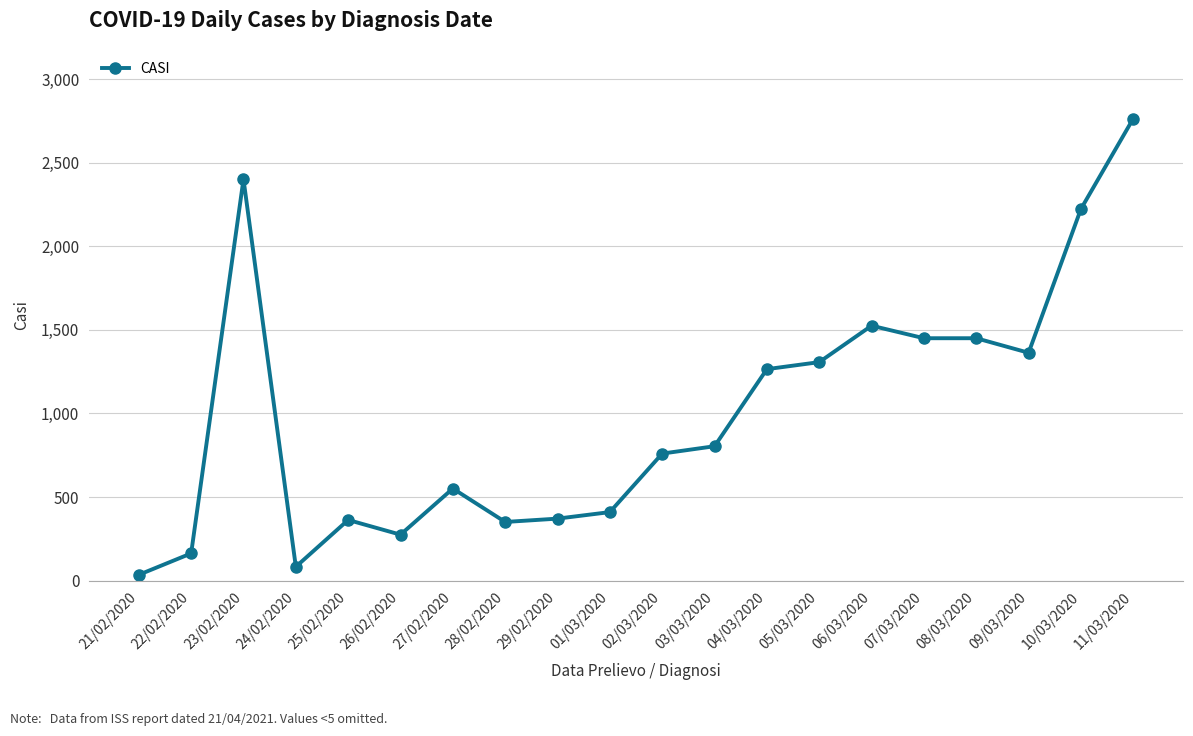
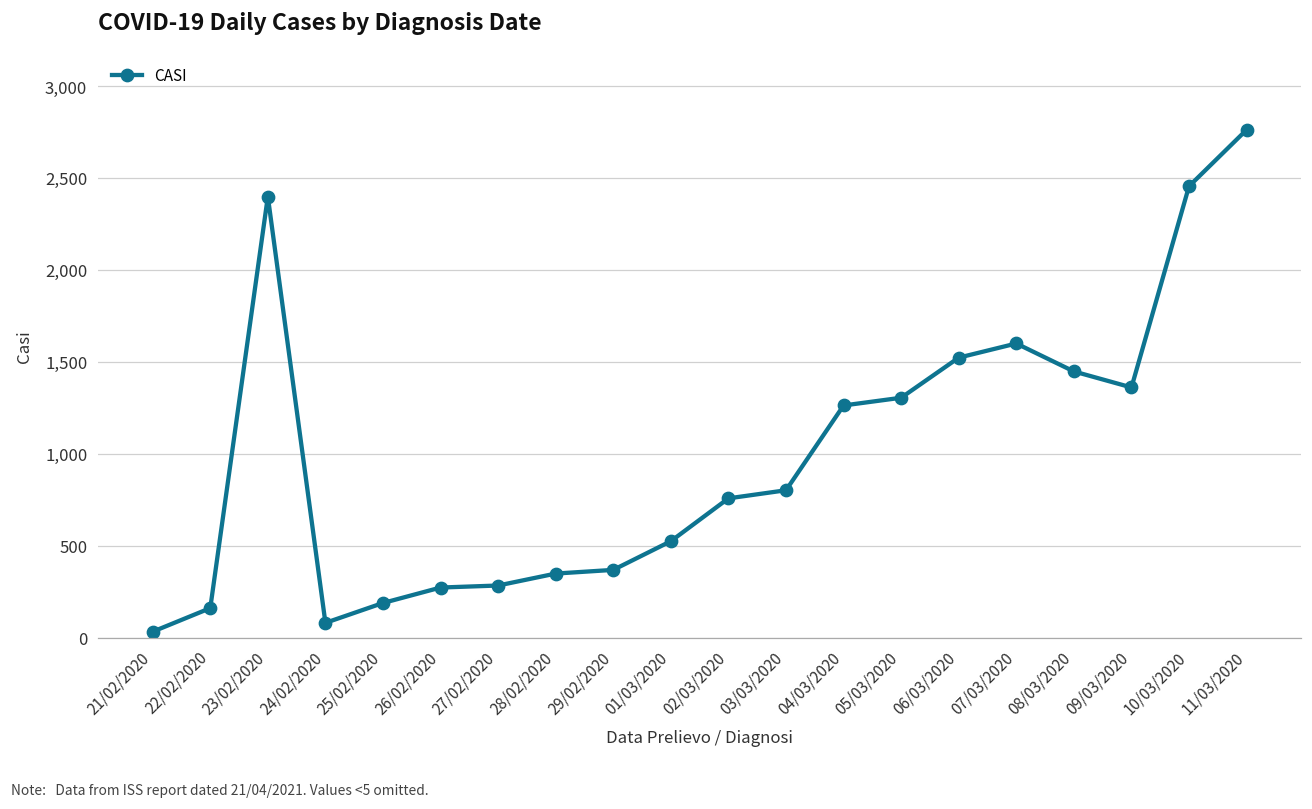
25/02/2020: 360 -> 190
27/02/2020: 550 -> 290
01/03/2020: 410 -> 530
07/03/2020: 1,450 -> 1,600
10/03/2020: 2,220 -> 2,460
